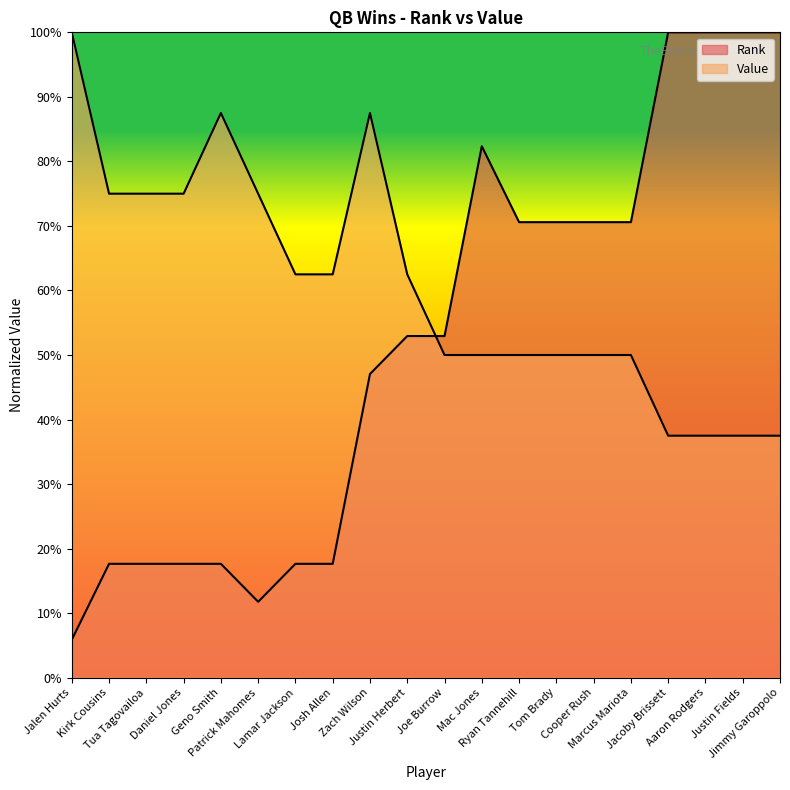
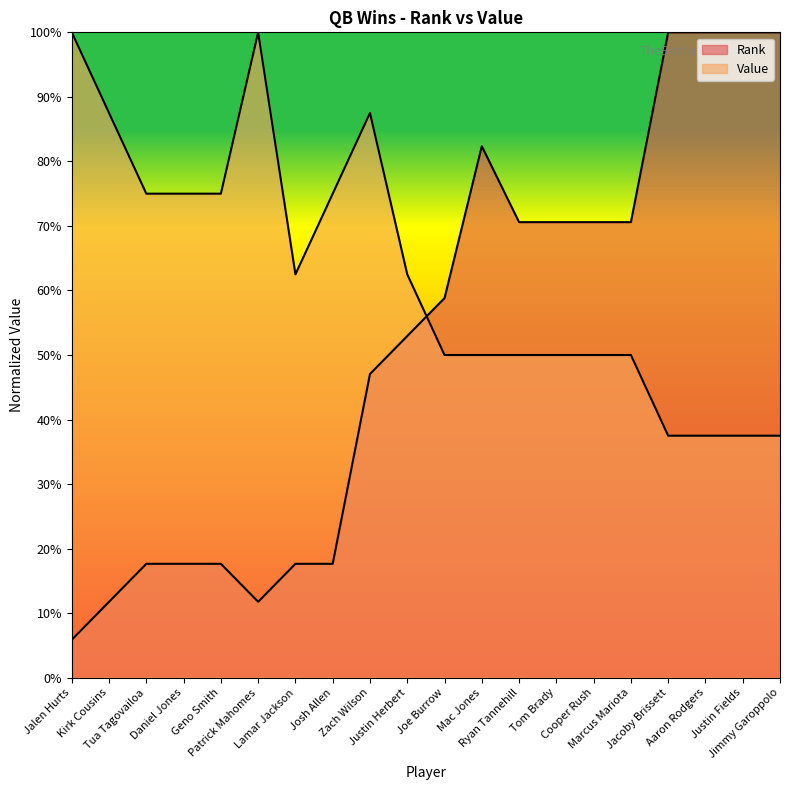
Rank, Kirk Cousins: 18% -> 12%
Value, Kirk Cousins: 75% -> 88%
Value, Geno Smith: 88% -> 75%
Value, Patrick Mahomes: 75% -> 100%
Value, Josh Allen: 63% -> 75%
Rank, Joe Burrow: 53% -> 59%
